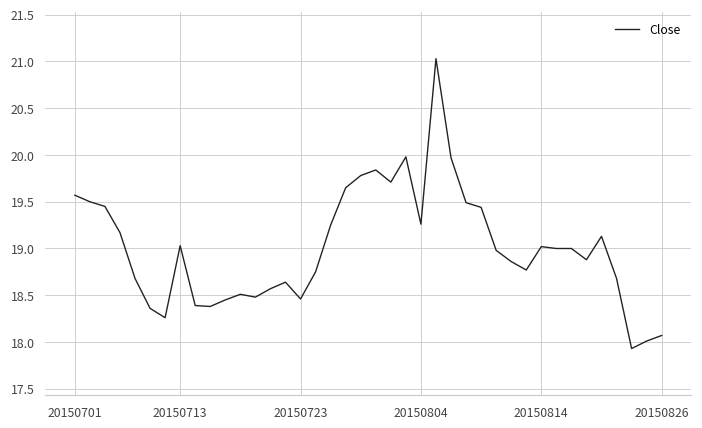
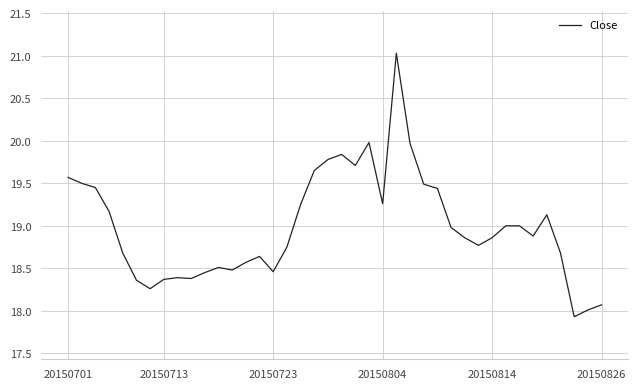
20150713: 19.0 -> 18.4
20150814: 19.0 -> 18.9
